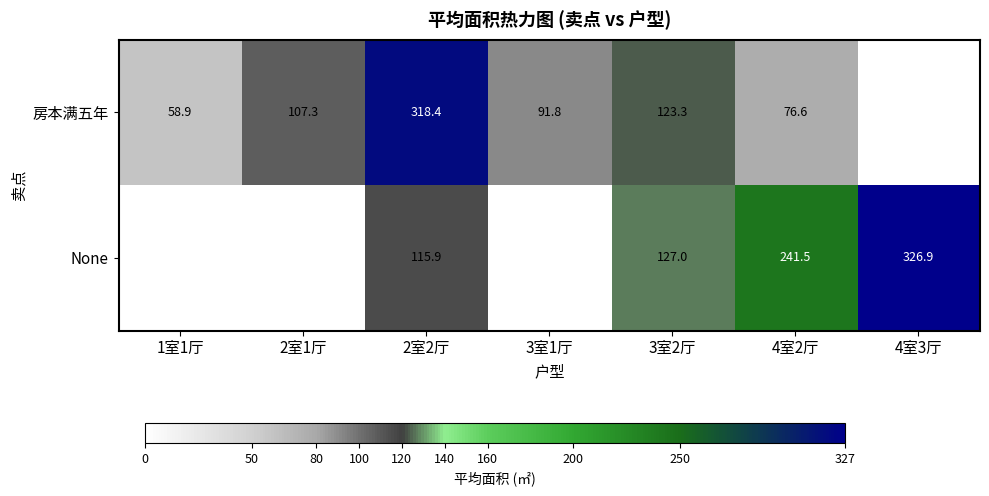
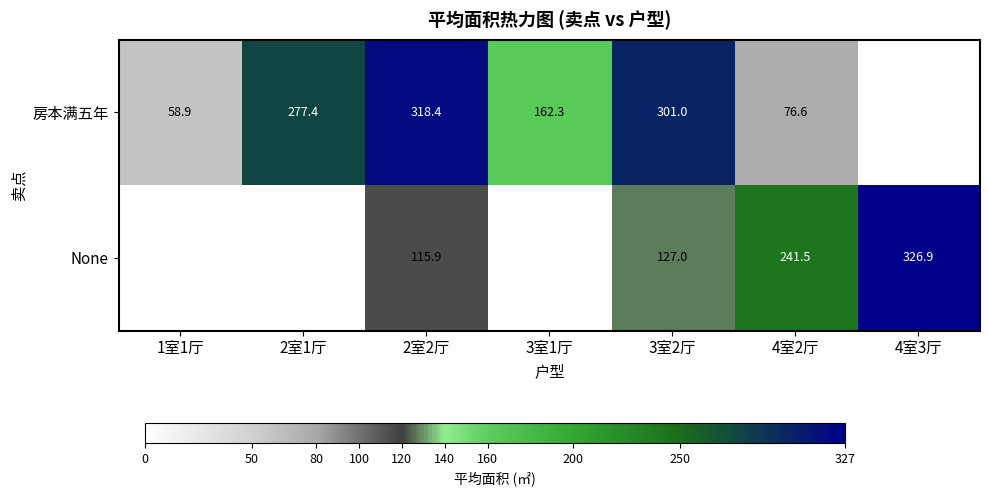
房本满五年, 2室1厅: 107.3 -> 277.4
房本满五年, 3室1厅: 91.8 -> 162.3
房本满五年, 3室2厅: 123.3 -> 301.0
